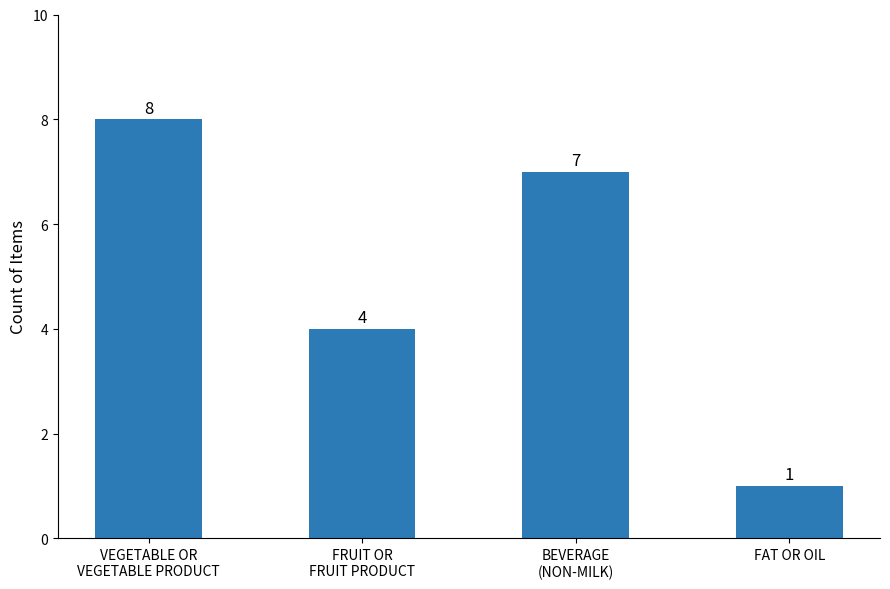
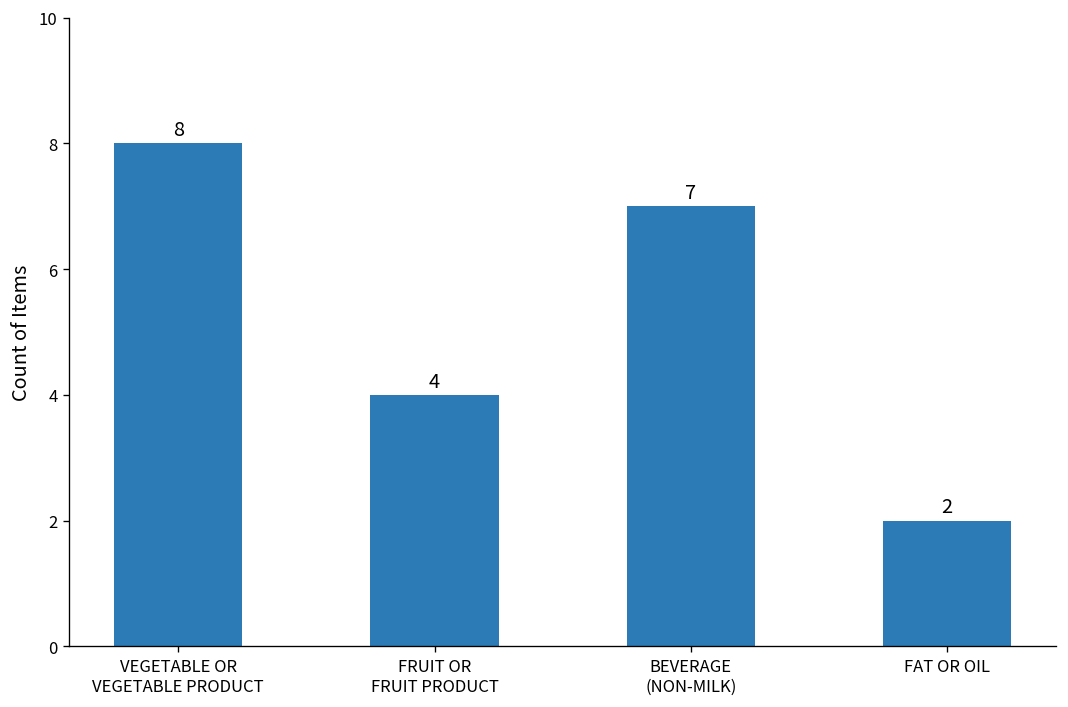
FAT OR OIL: 1 -> 2
